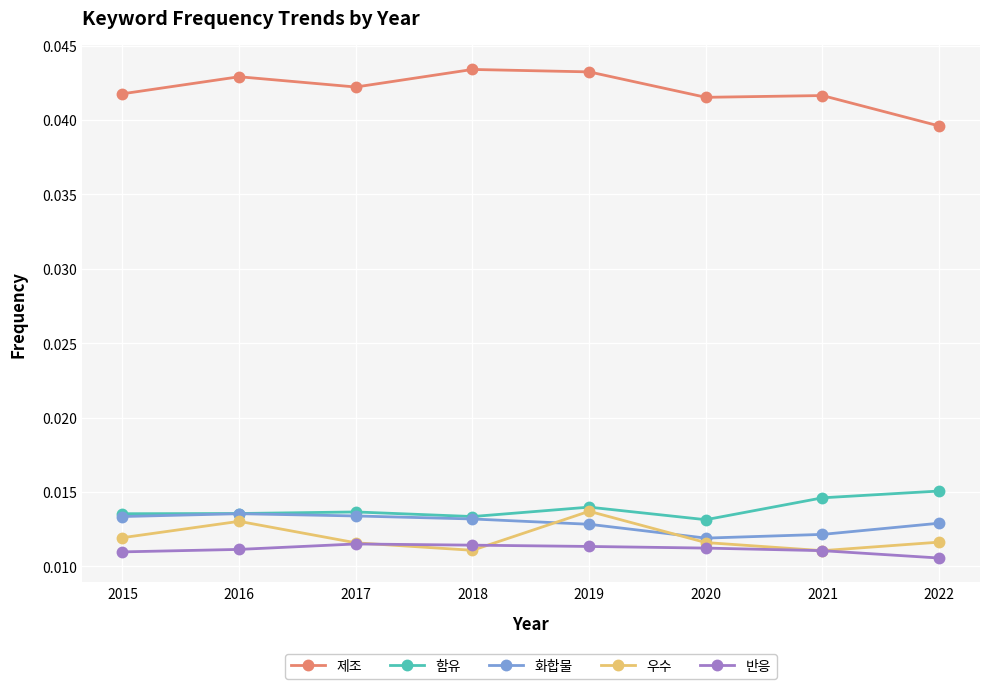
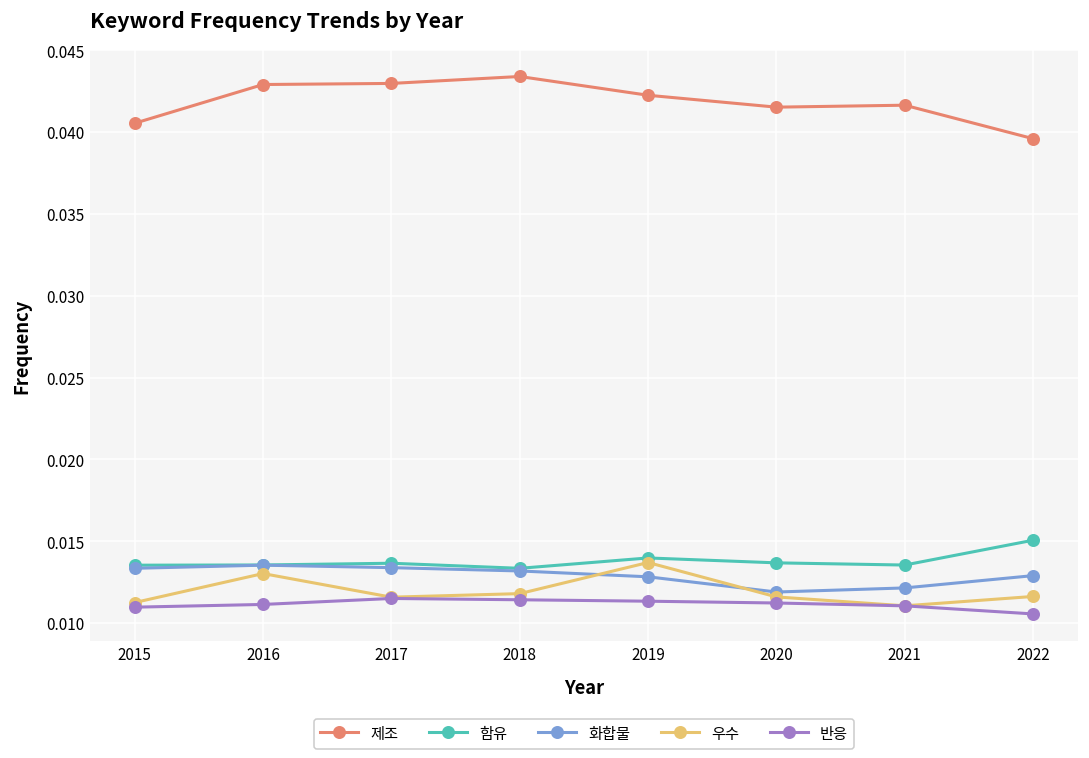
제조, 2015: 0.0418 -> 0.0405
우수, 2015: 0.0119 -> 0.0113
제조, 2017: 0.0422 -> 0.0430
우수, 2018: 0.0111 -> 0.0118
제조, 2019: 0.0432 -> 0.0423
함유, 2020: 0.0131 -> 0.0137
함유, 2021: 0.0146 -> 0.0135
